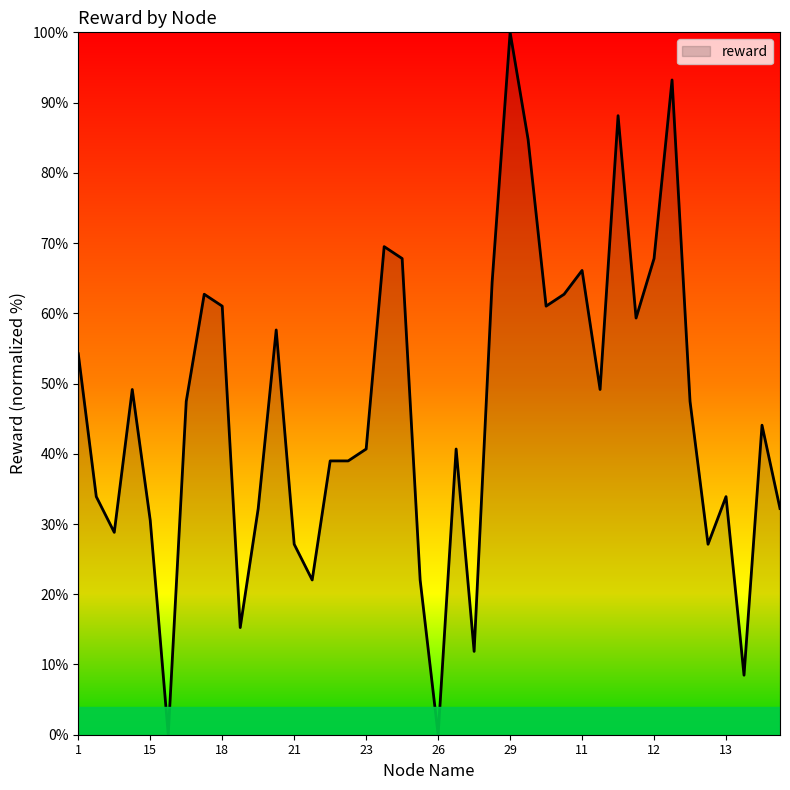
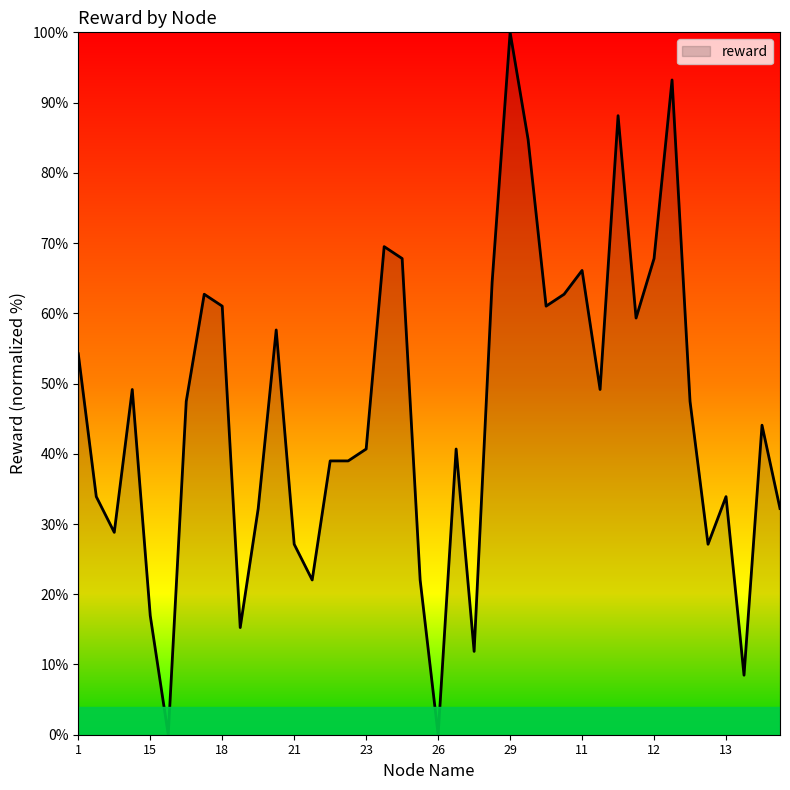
15: 31% -> 17%
